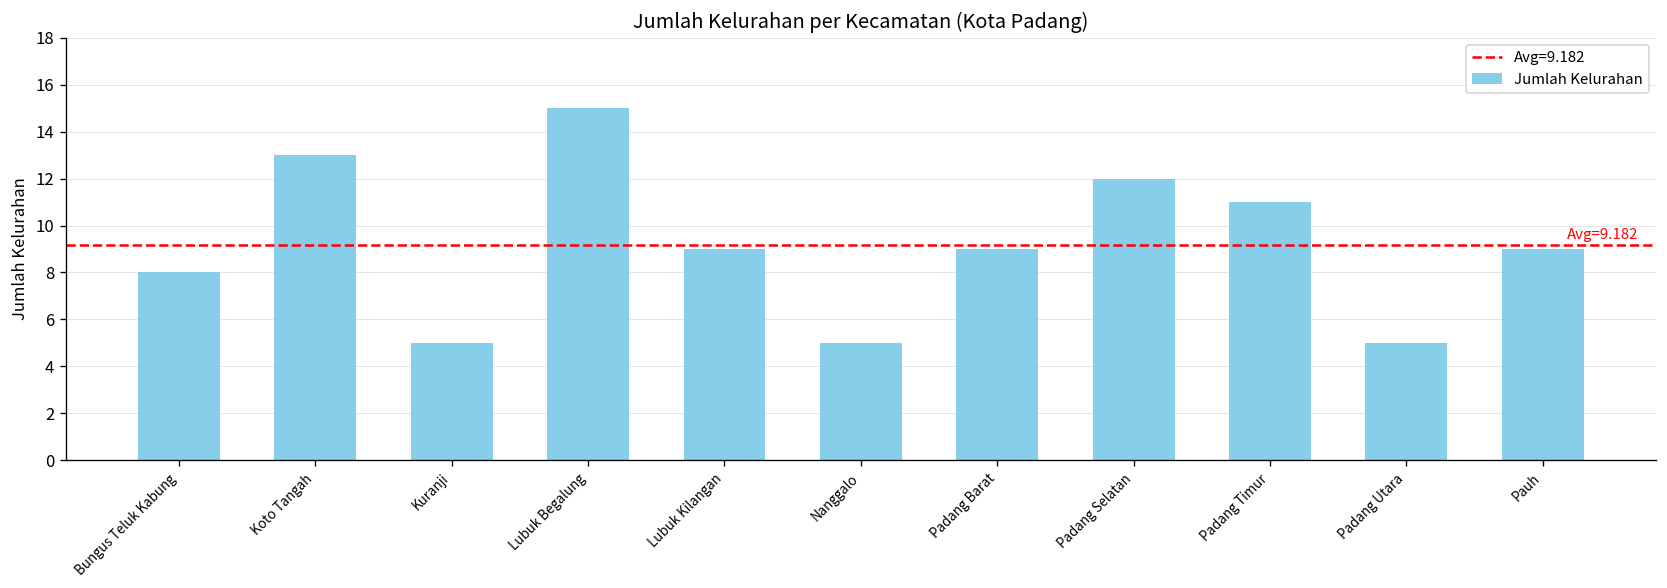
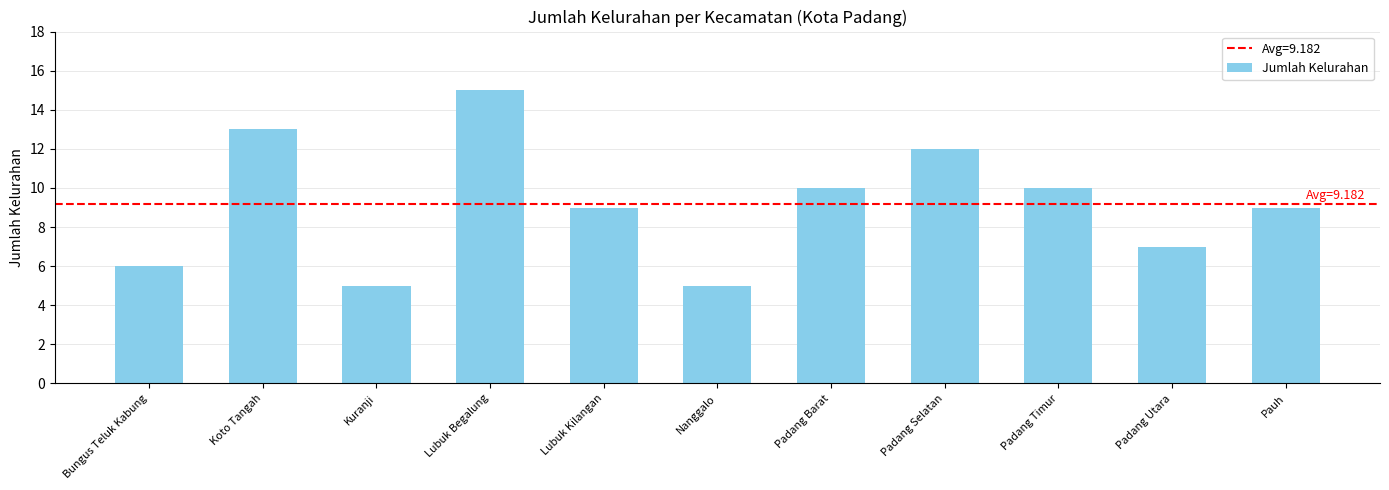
Bungus Teluk Kabung: 8 -> 6
Padang Barat: 9 -> 10
Padang Timur: 11 -> 10
Padang Utara: 5 -> 7
